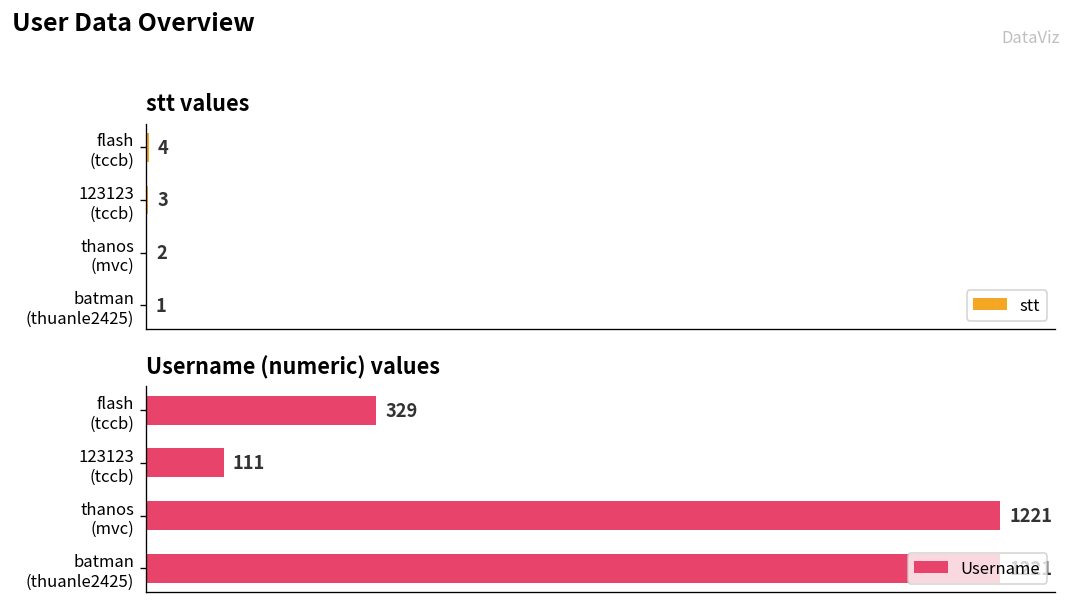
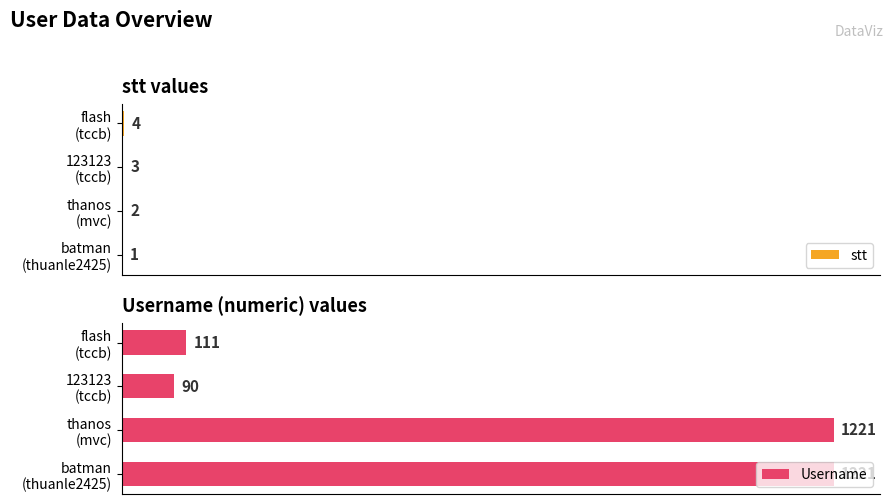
Username (numeric) values, flash (tccb): 329 -> 111
Username (numeric) values, 123123 (tccb): 111 -> 90
